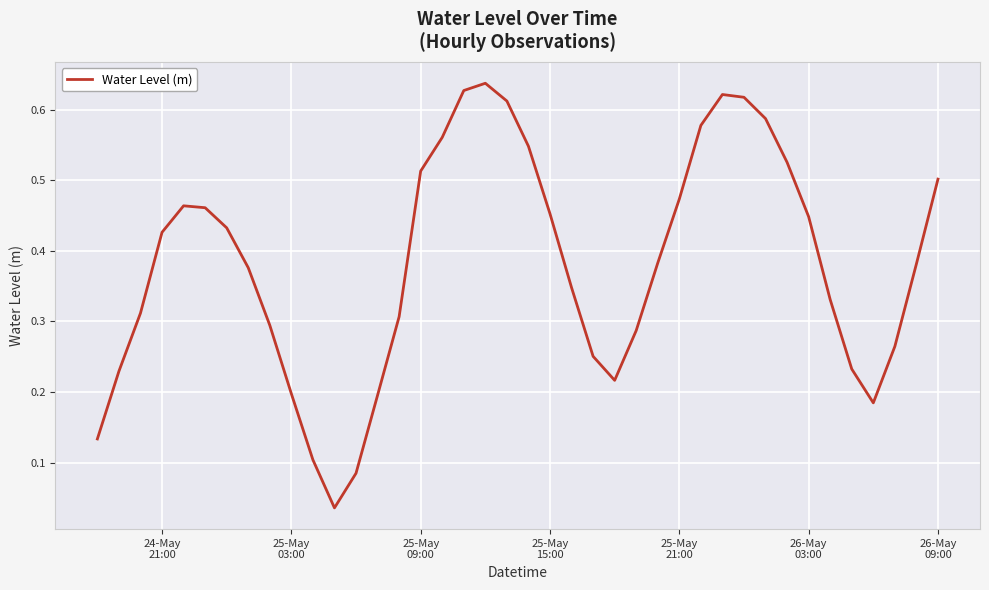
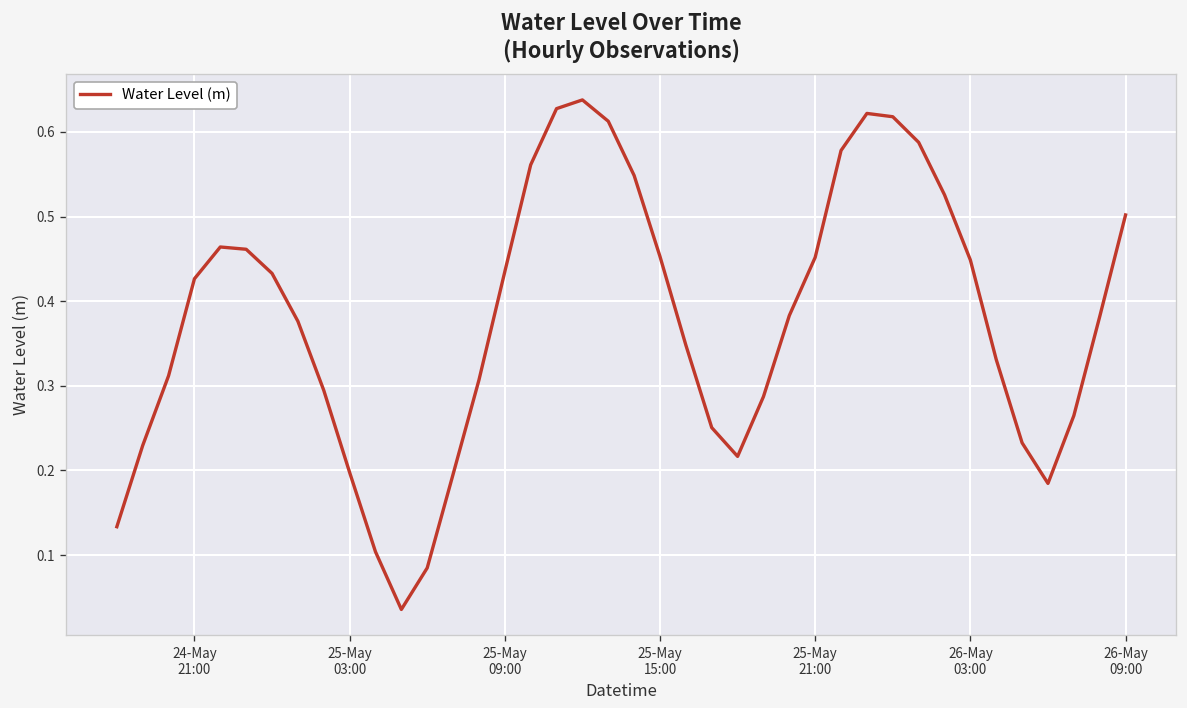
25-May 09:00: 0.51 -> 0.43
25-May 21:00: 0.47 -> 0.45
